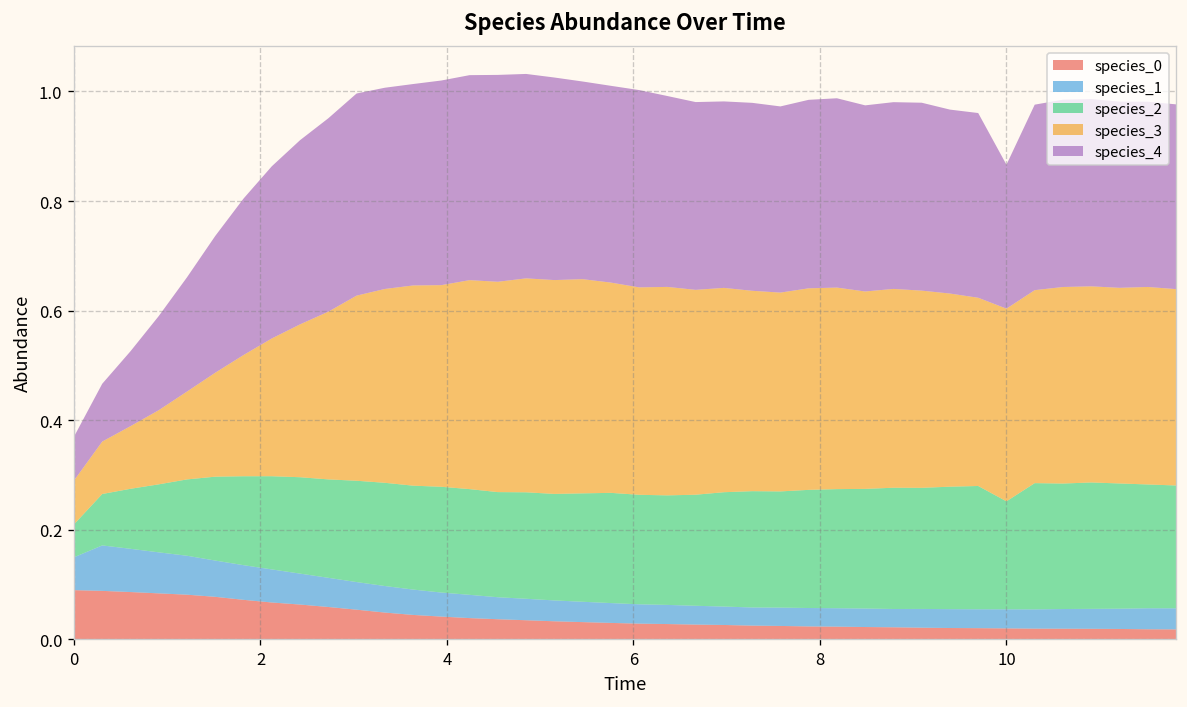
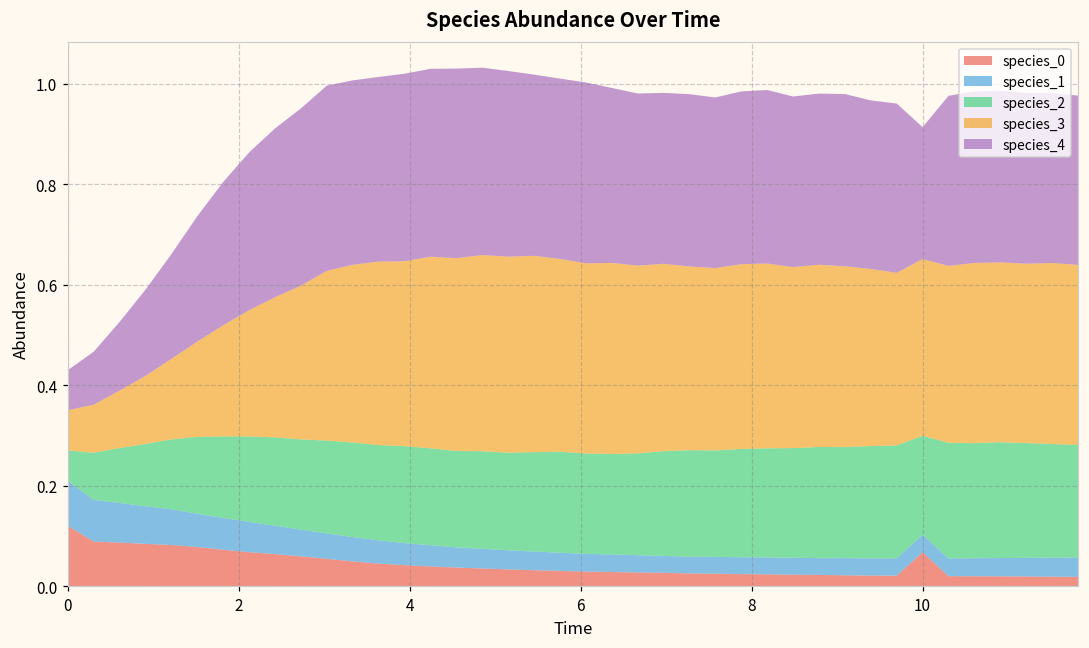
species_0, 0: 0.09 -> 0.12
species_1, 0: 0.06 -> 0.09
species_0, 10: 0.02 -> 0.07
